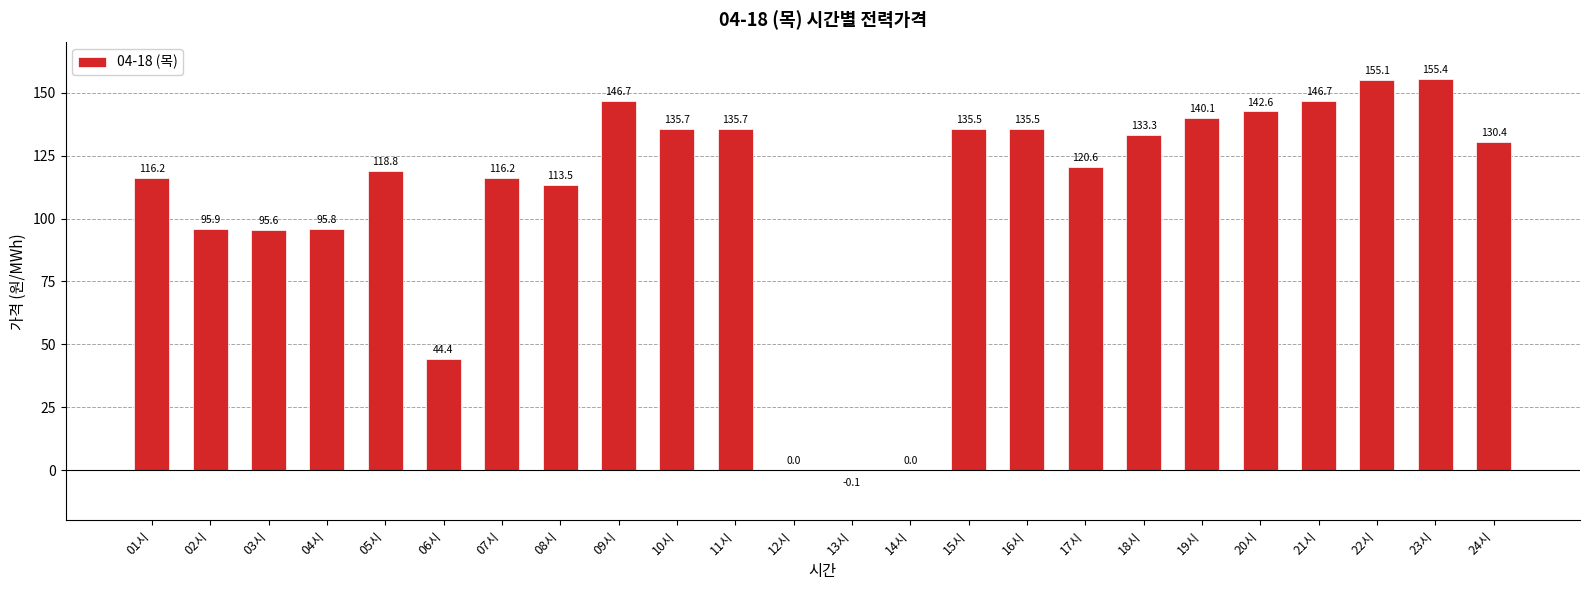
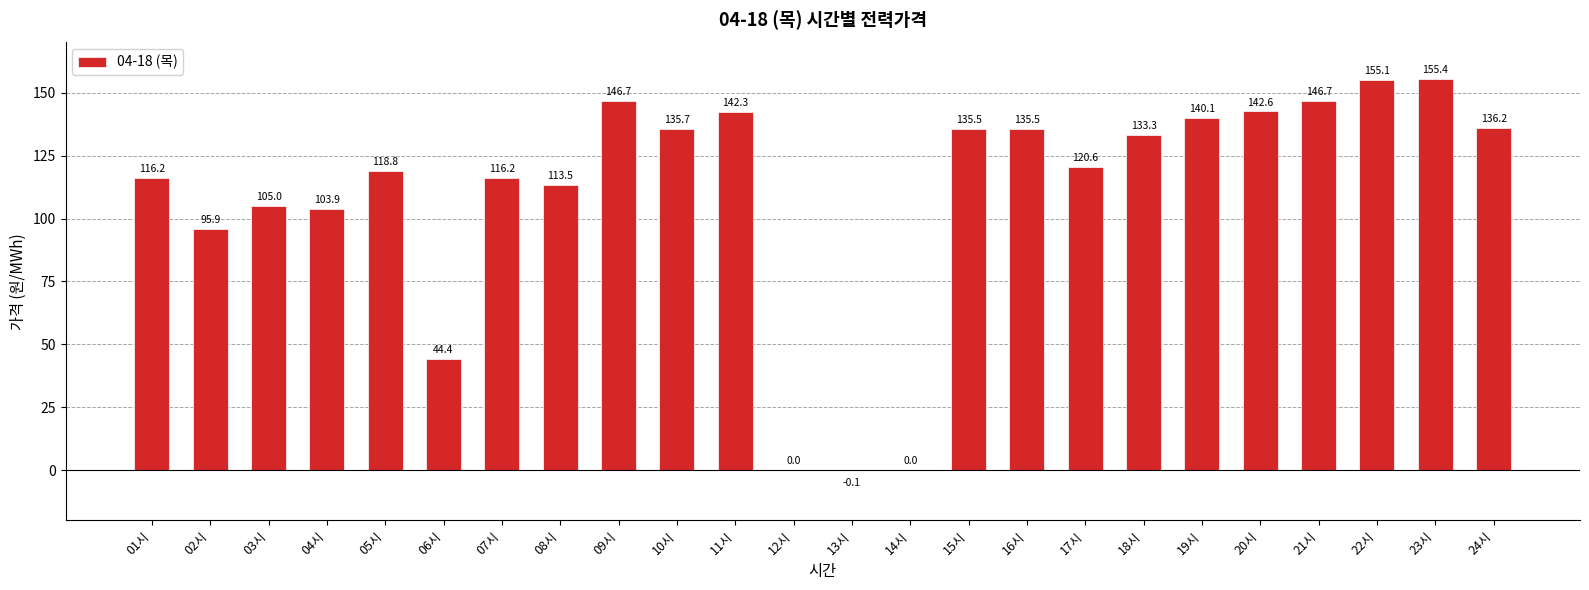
03시: 95.6 -> 105.0
04시: 95.8 -> 103.9
11시: 135.7 -> 142.3
24시: 130.4 -> 136.2
